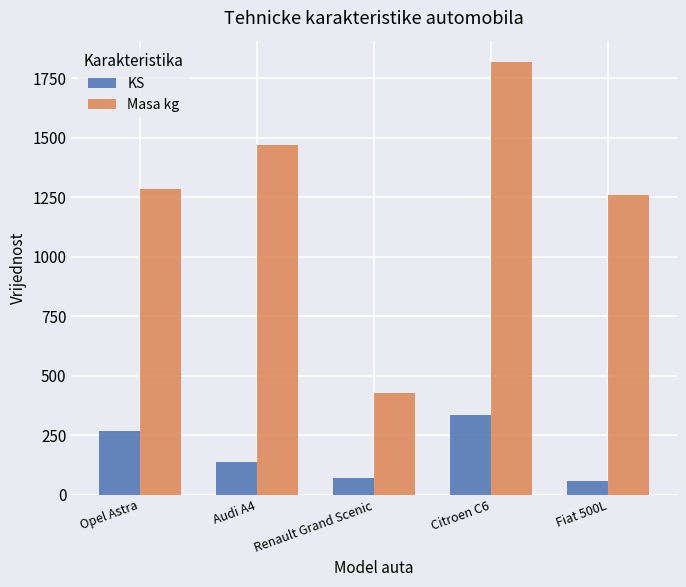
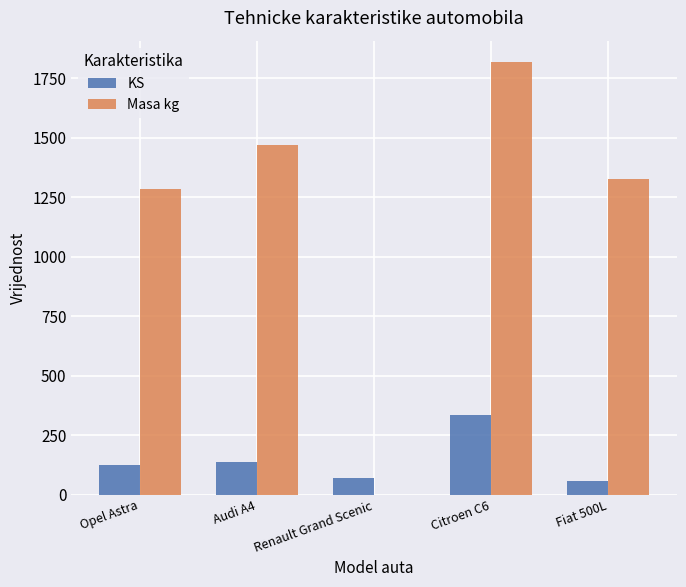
KS, Opel Astra: 270 -> 130
Masa kg, Renault Grand Scenic: 430 -> 0
Masa kg, Fiat 500L: 1260 -> 1330
